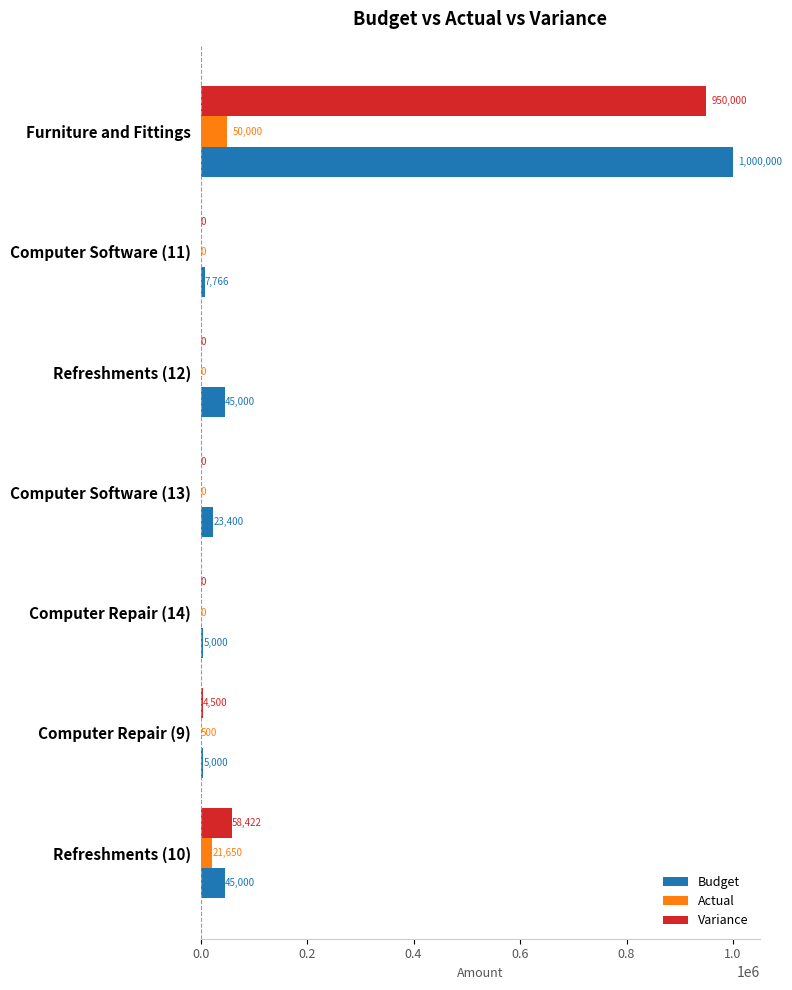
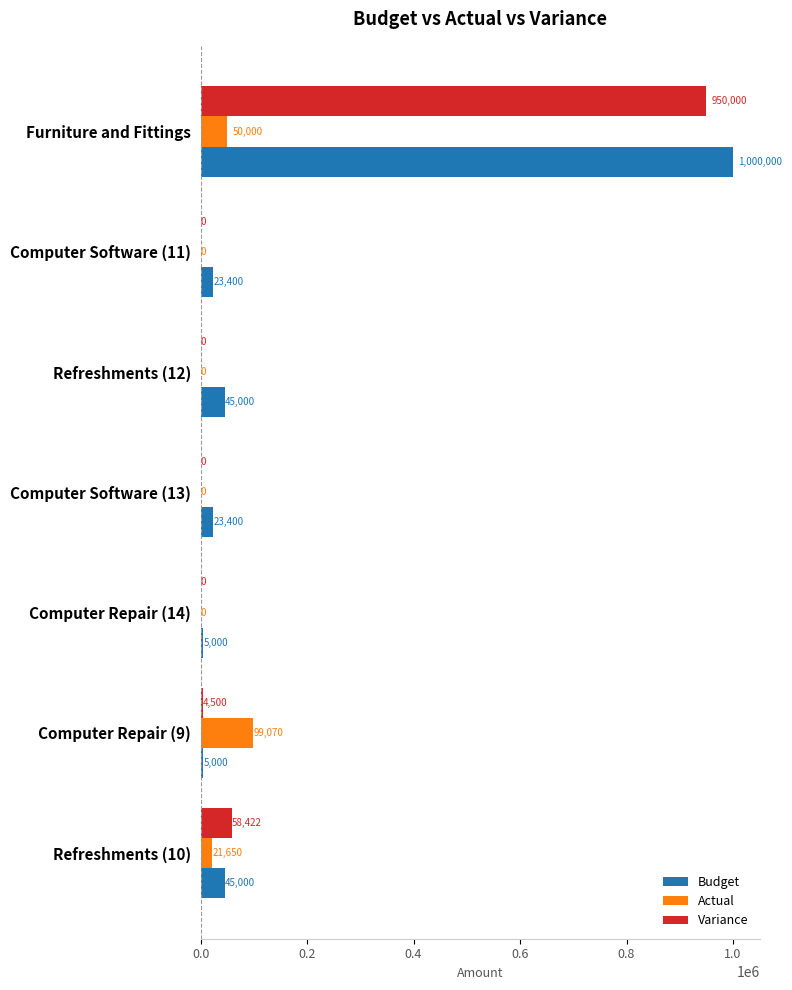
Budget, Computer Software (11): 7,766 -> 23,400
Actual, Computer Repair (9): 500 -> 99,070
